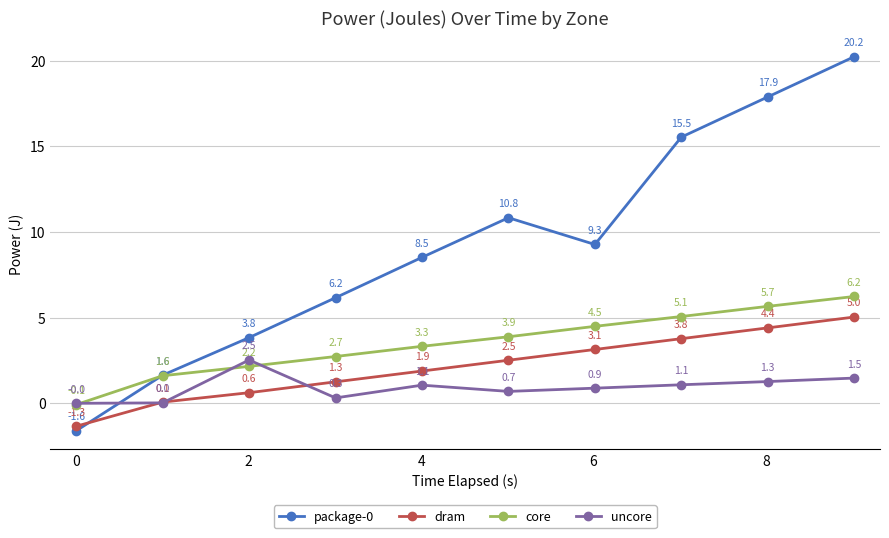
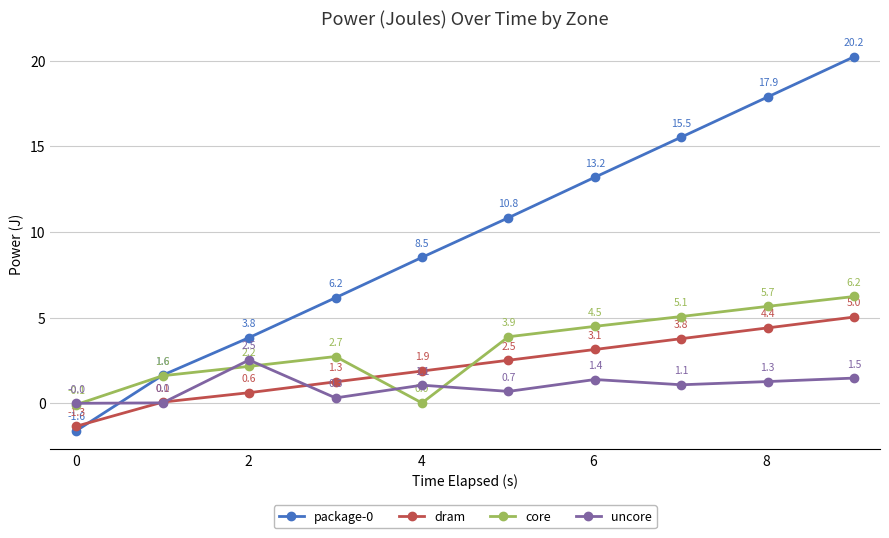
core, 4: 3.3 -> 0.0
package-0, 6: 9.3 -> 13.2
uncore, 6: 0.9 -> 1.4
